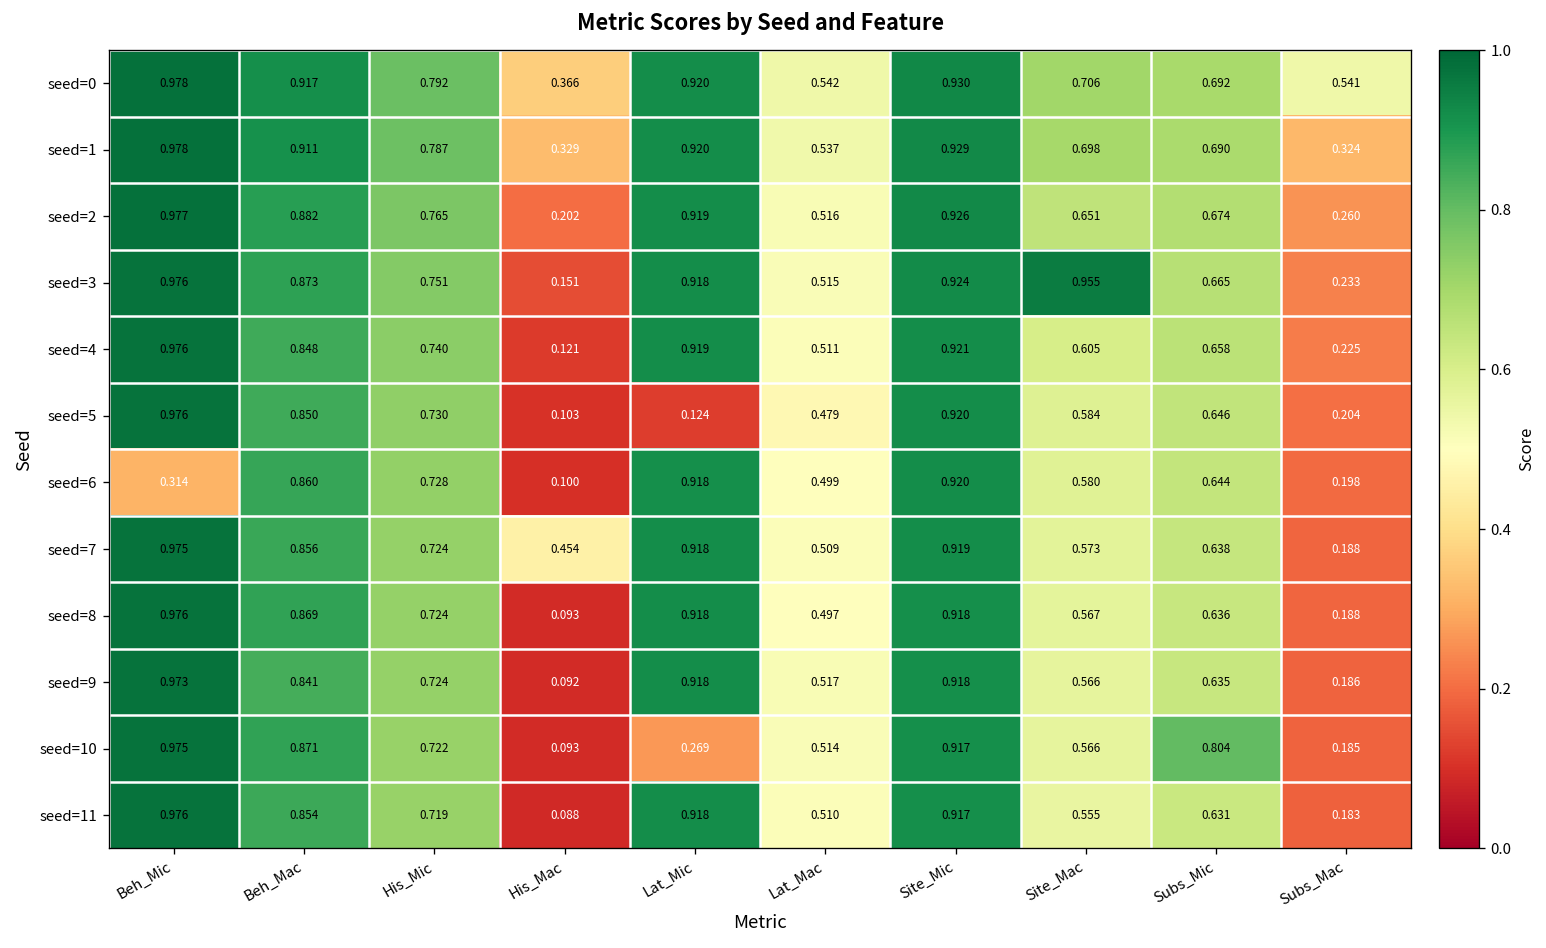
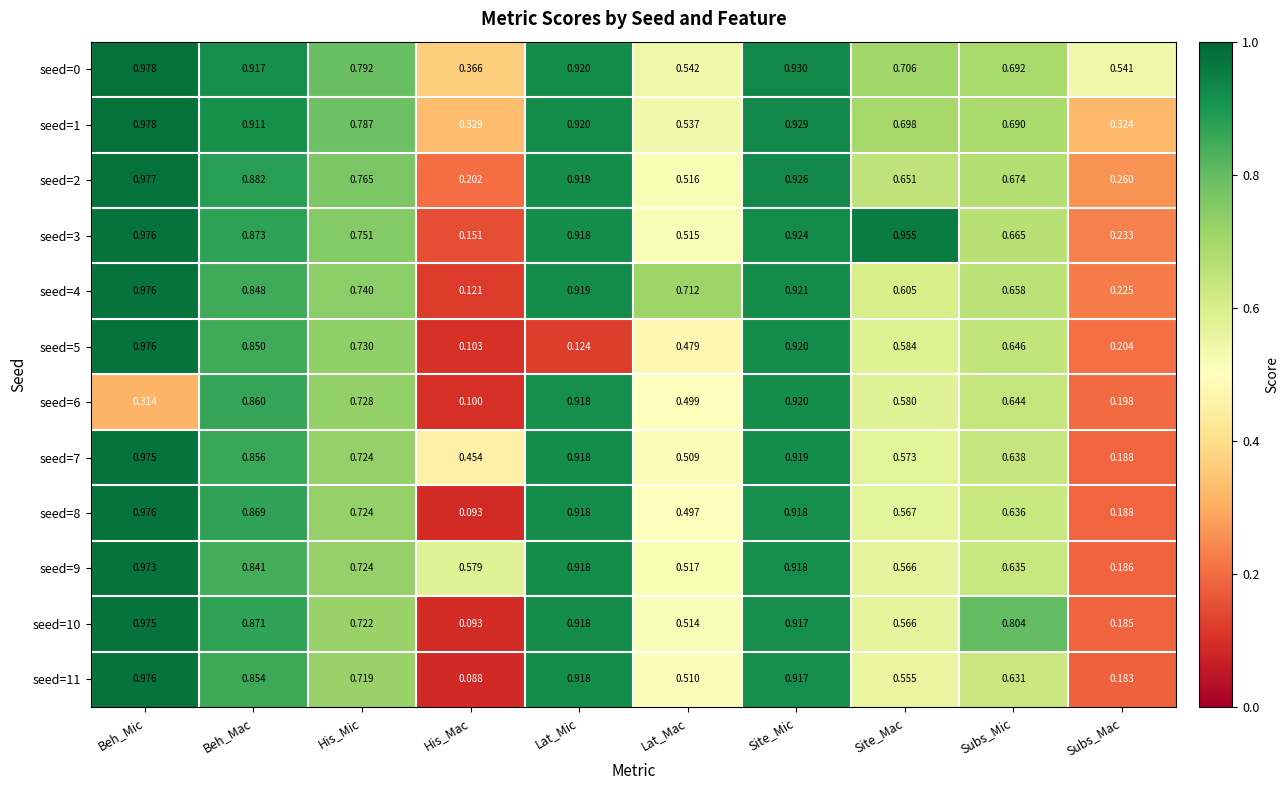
seed=4, Lat_Mac: 0.511 -> 0.712
seed=9, His_Mac: 0.092 -> 0.579
seed=10, Lat_Mic: 0.269 -> 0.918
